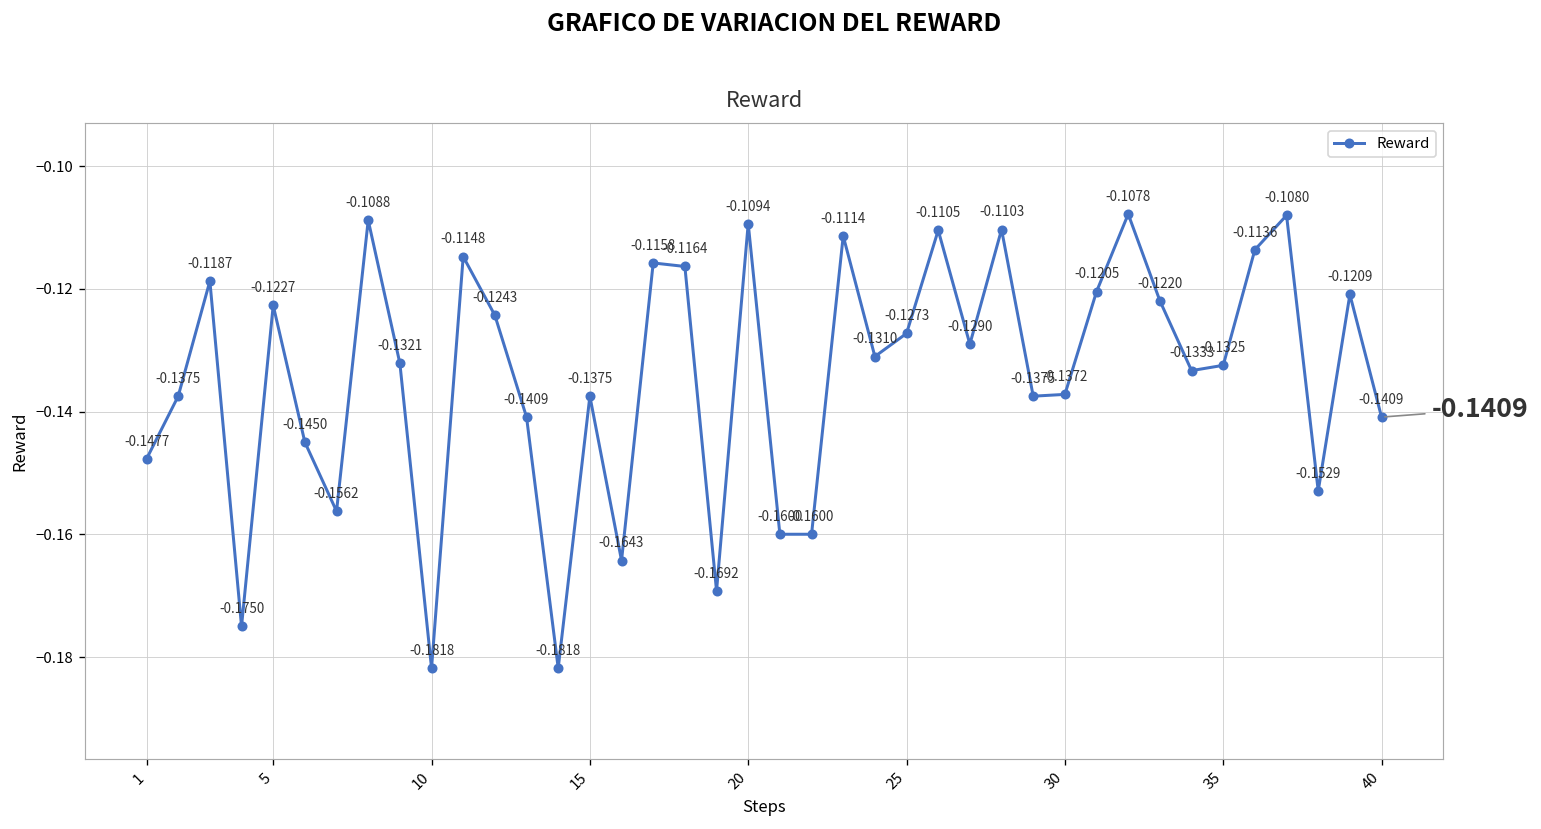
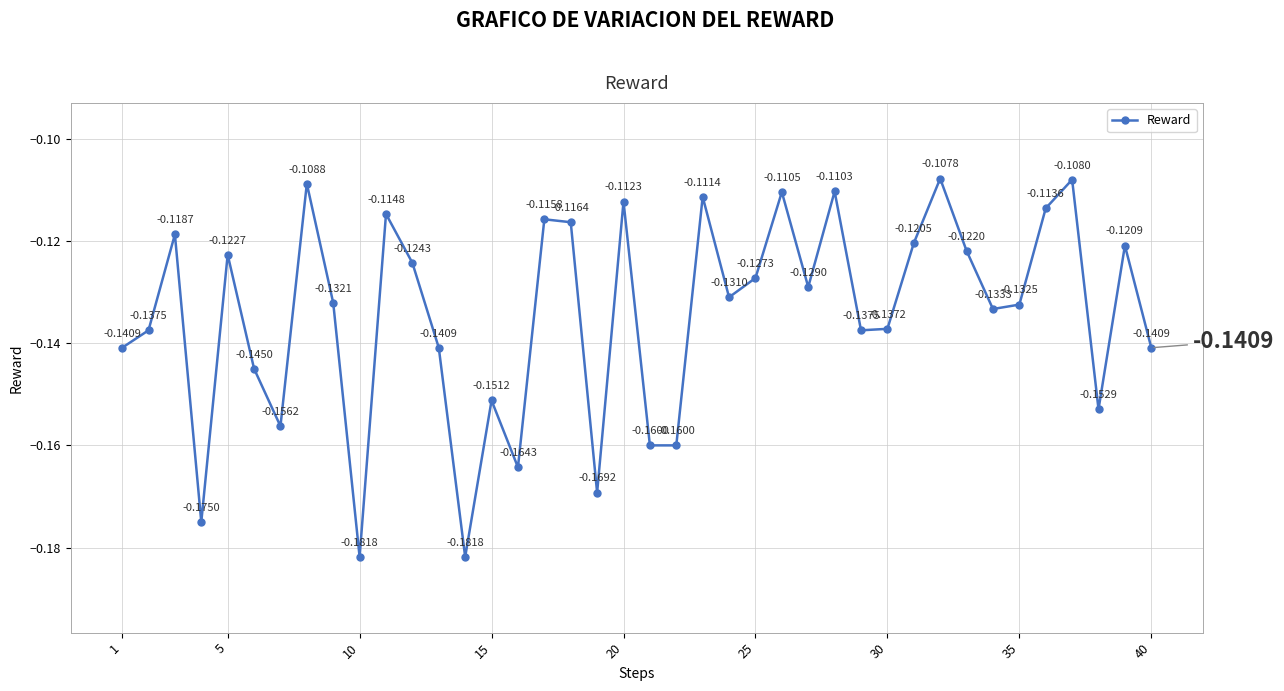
1: -0.1477 -> -0.1409
15: -0.1375 -> -0.1512
20: -0.1094 -> -0.1123
